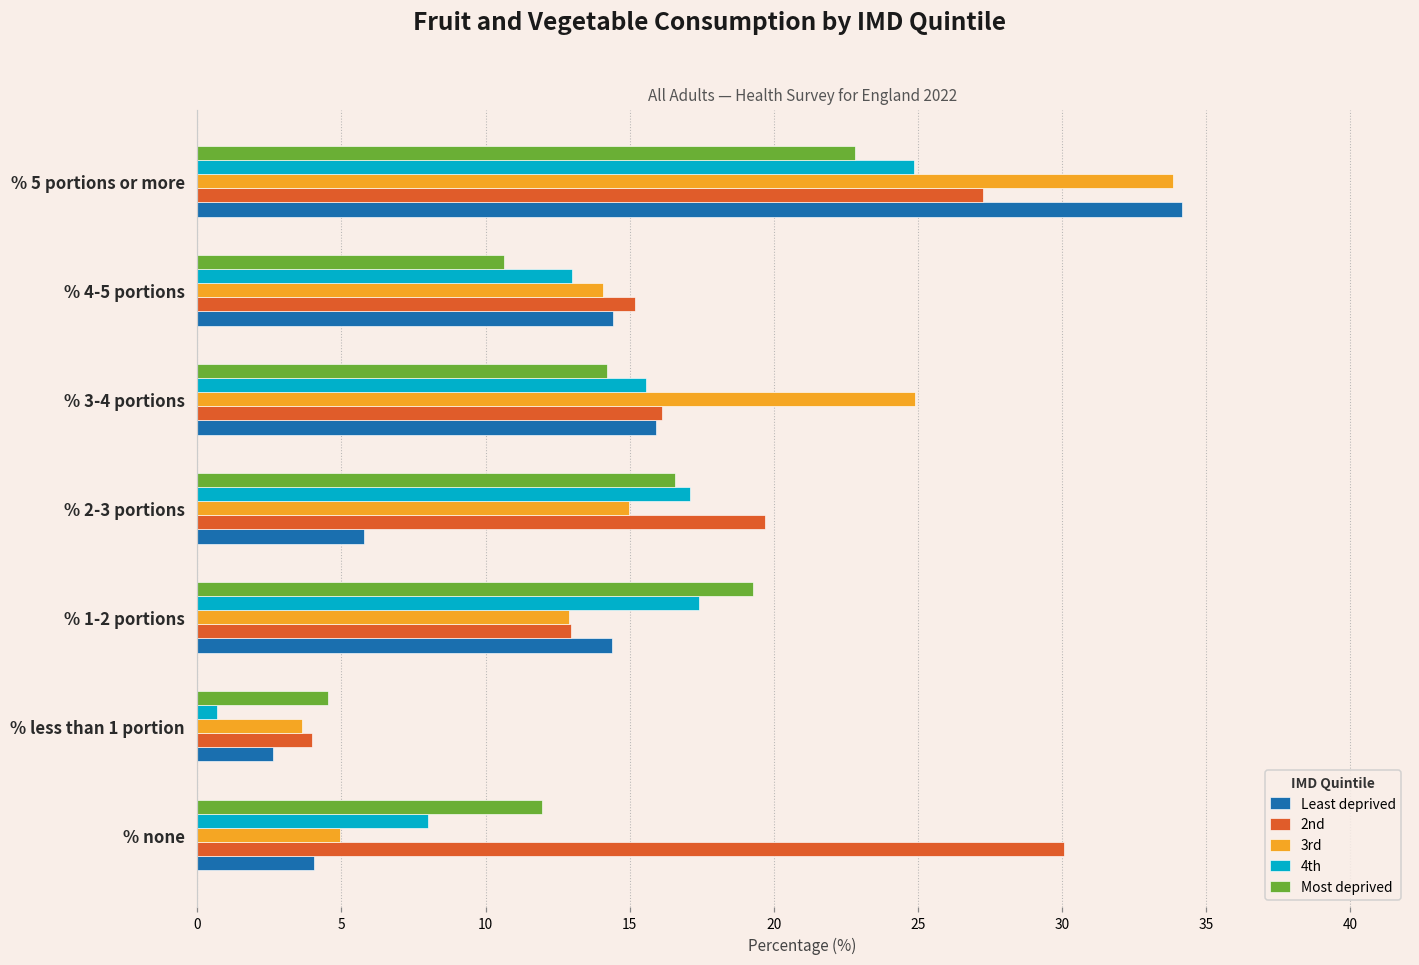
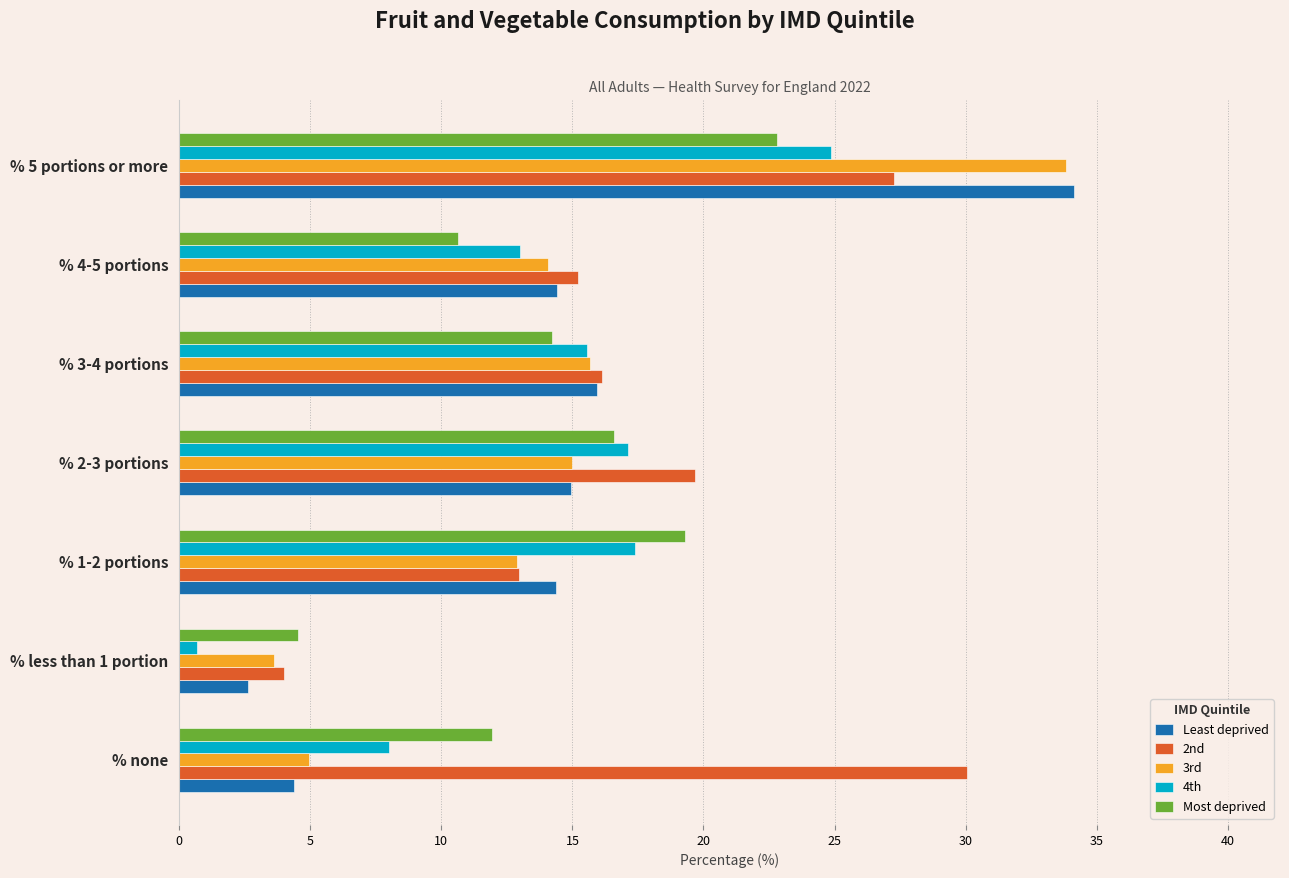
3rd, % 3-4 portions: 24.9 -> 15.7
Least deprived, % 2-3 portions: 5.8 -> 15.0
Least deprived, % none: 4.0 -> 4.4
